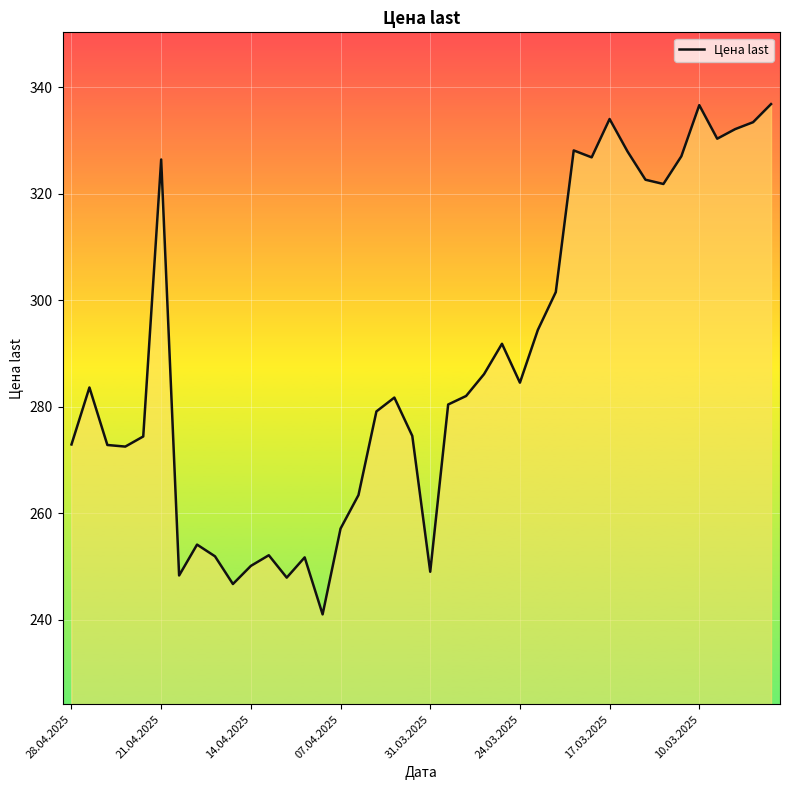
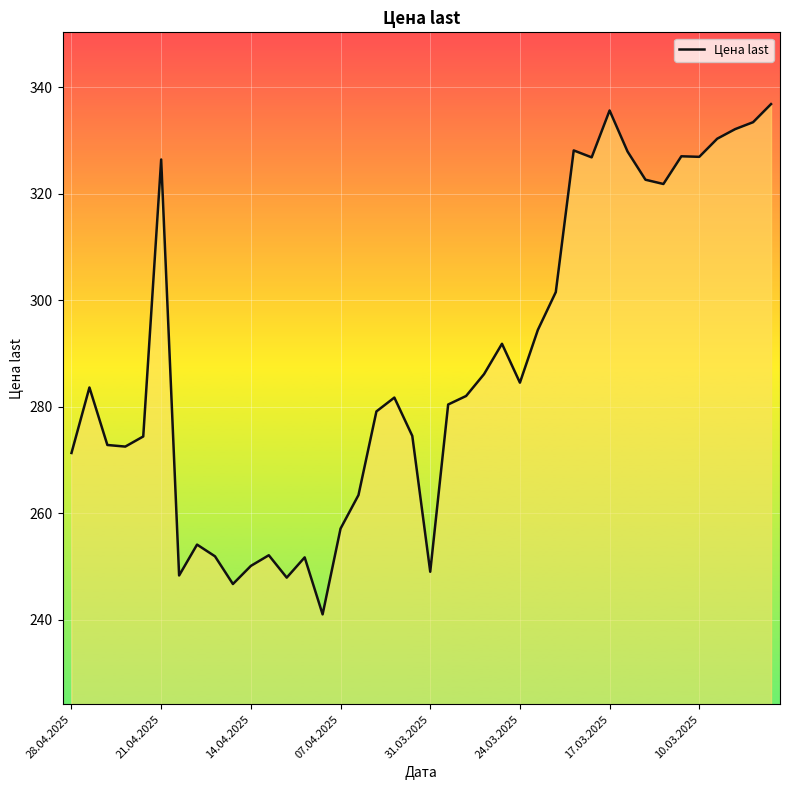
28.04.2025: 273 -> 271
17.03.2025: 334 -> 336
10.03.2025: 337 -> 327
